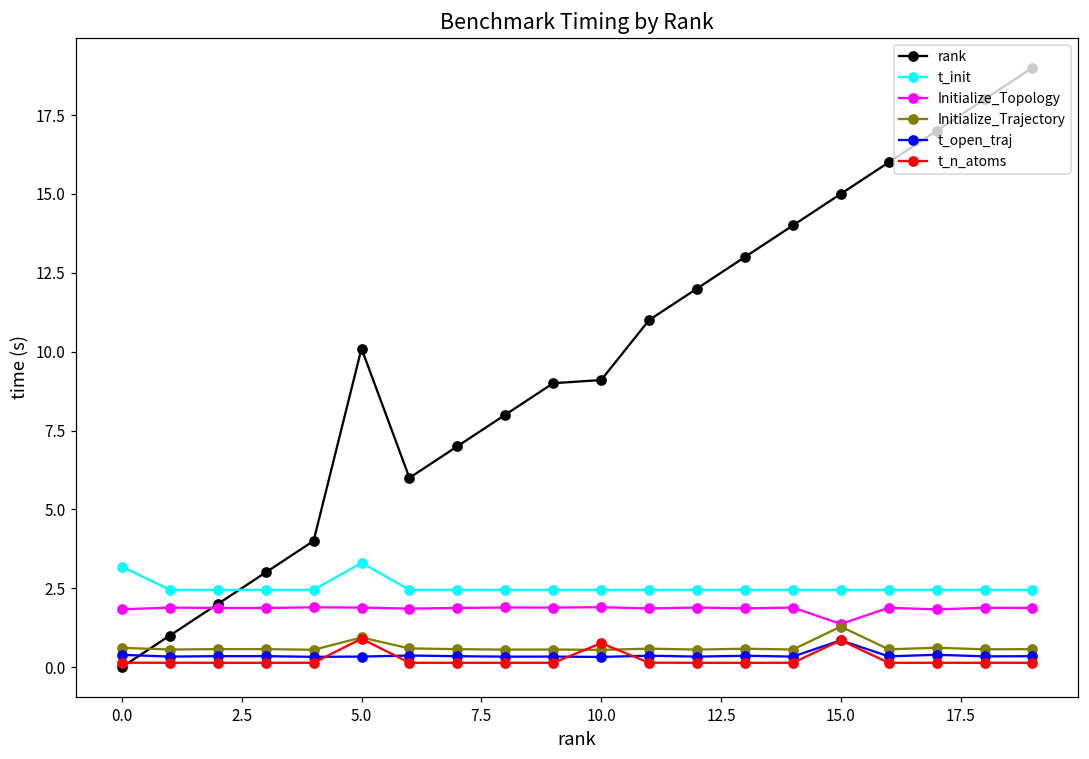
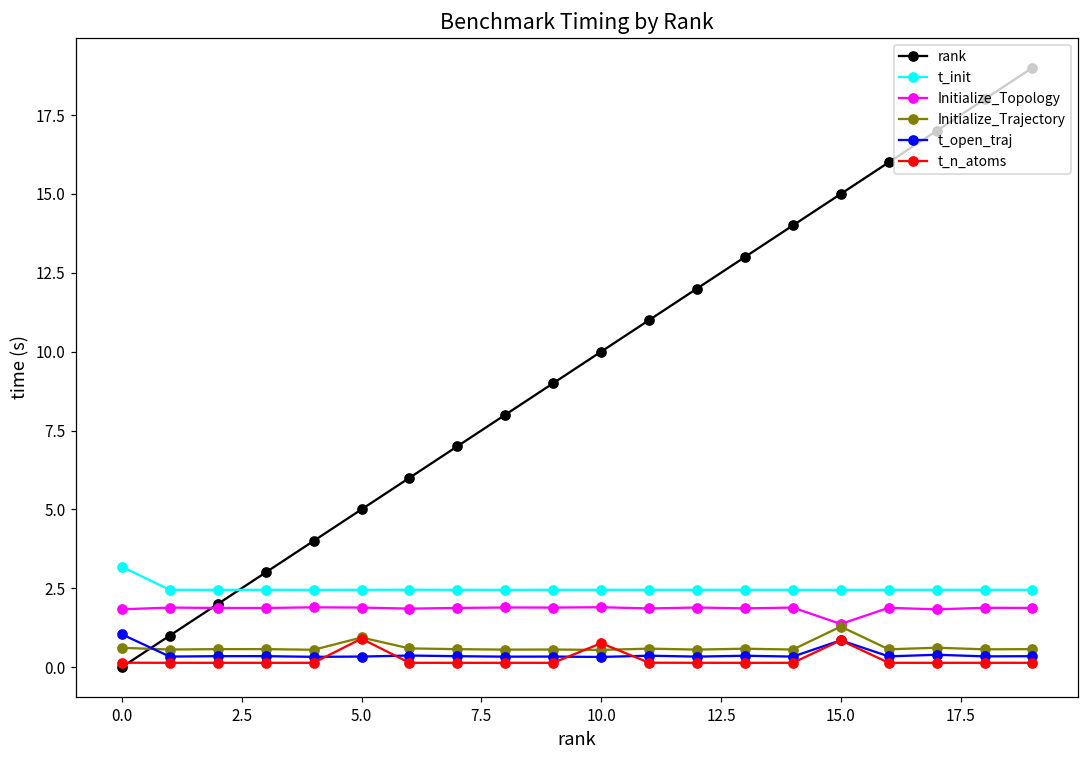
t_open_traj, 0.0: 0.4 -> 1.0
rank, 5.0: 10.1 -> 5.0
t_init, 5.0: 3.3 -> 2.5
rank, 10.0: 9.1 -> 10.0
